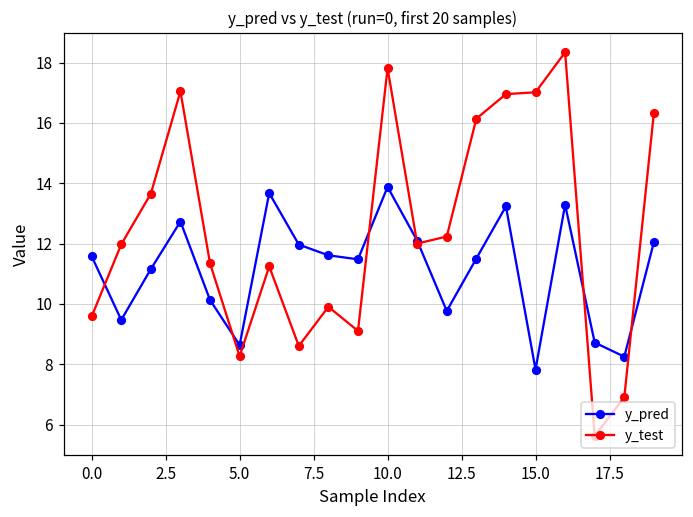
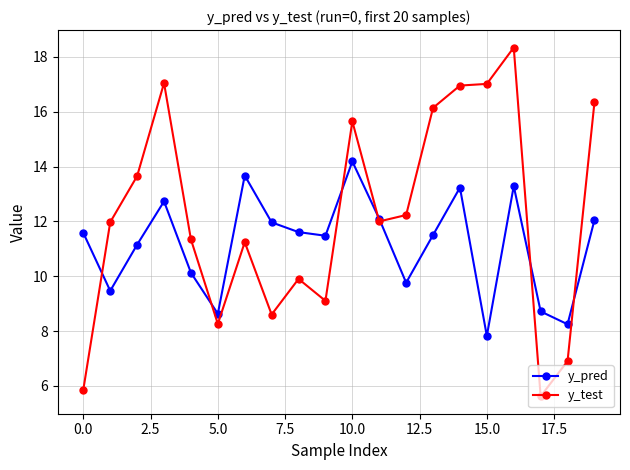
y_test, 0.0: 9.6 -> 5.9
y_pred, 10.0: 13.9 -> 14.2
y_test, 10.0: 17.8 -> 15.6
